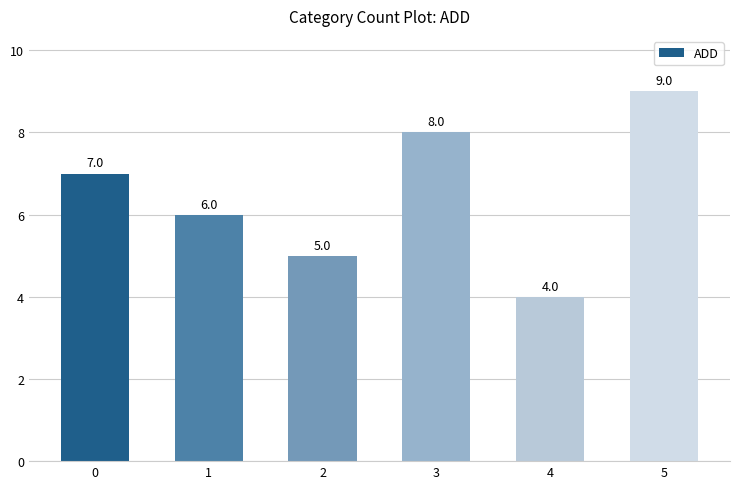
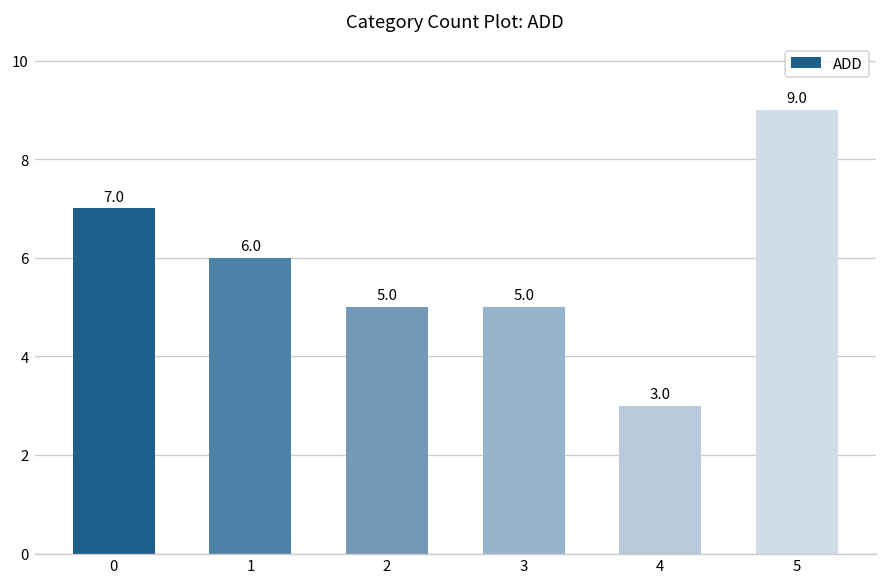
3: 8.0 -> 5.0
4: 4.0 -> 3.0
